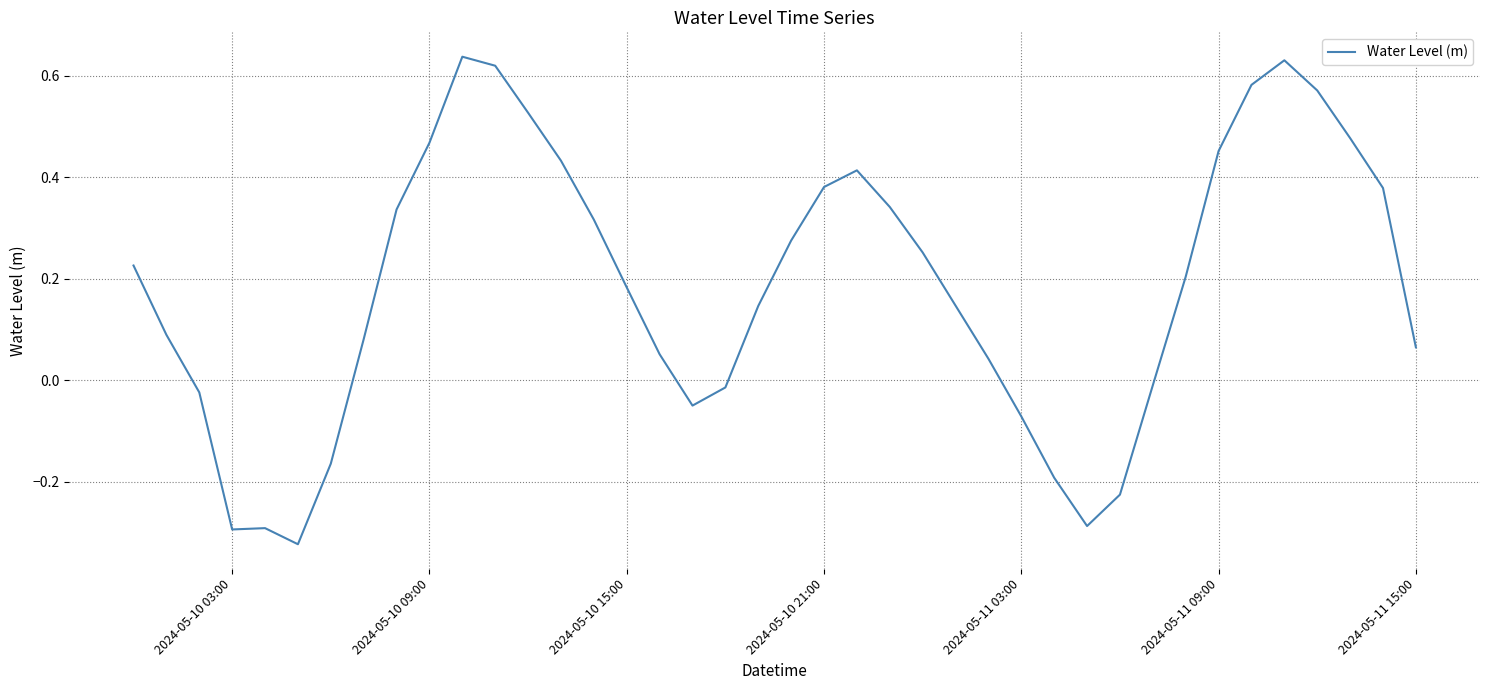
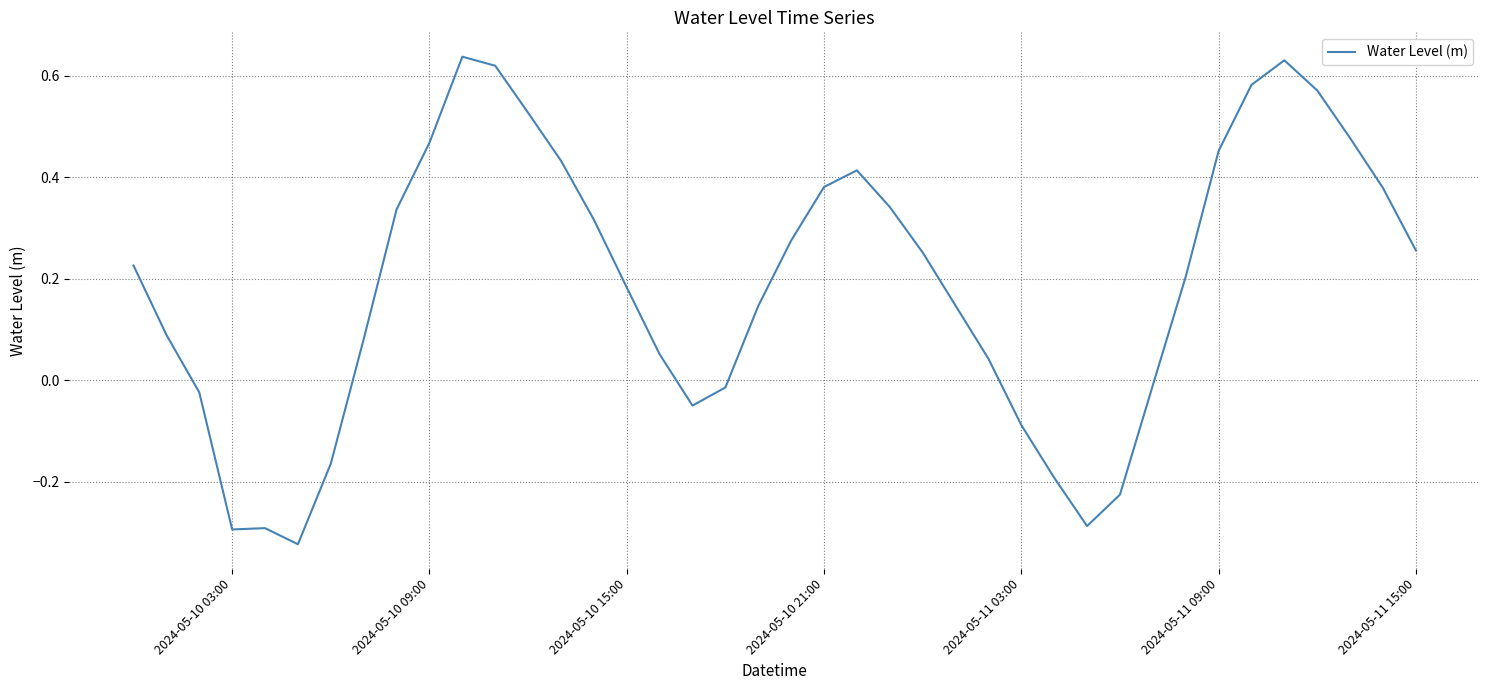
2024-05-11 03:00: -0.07 -> -0.09
2024-05-11 15:00: 0.06 -> 0.26
